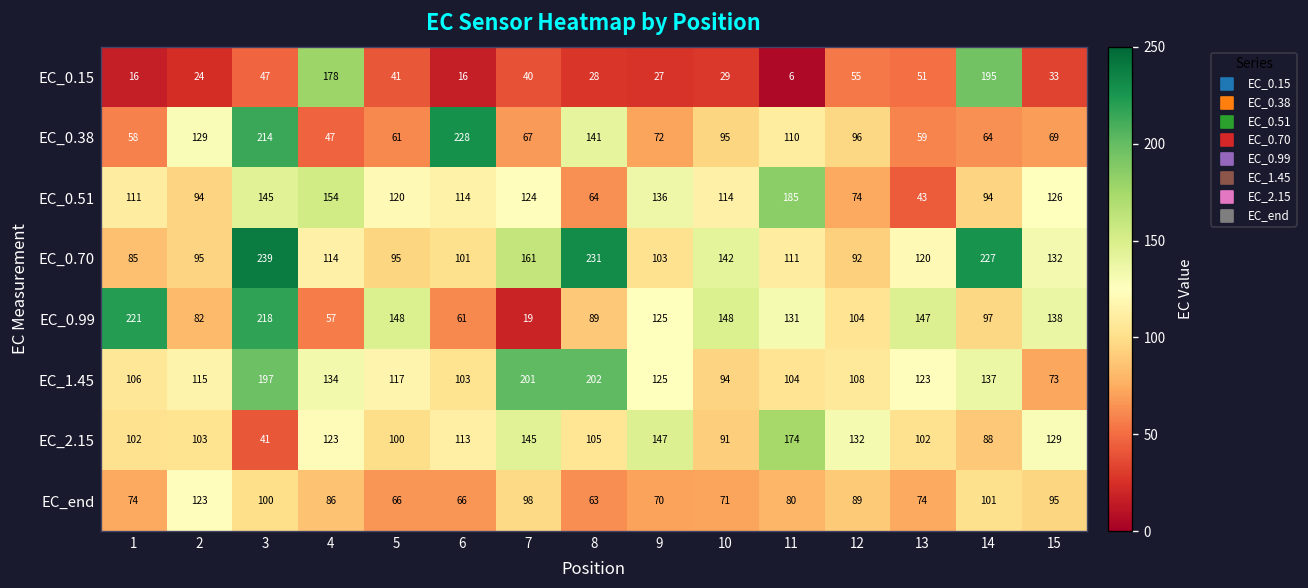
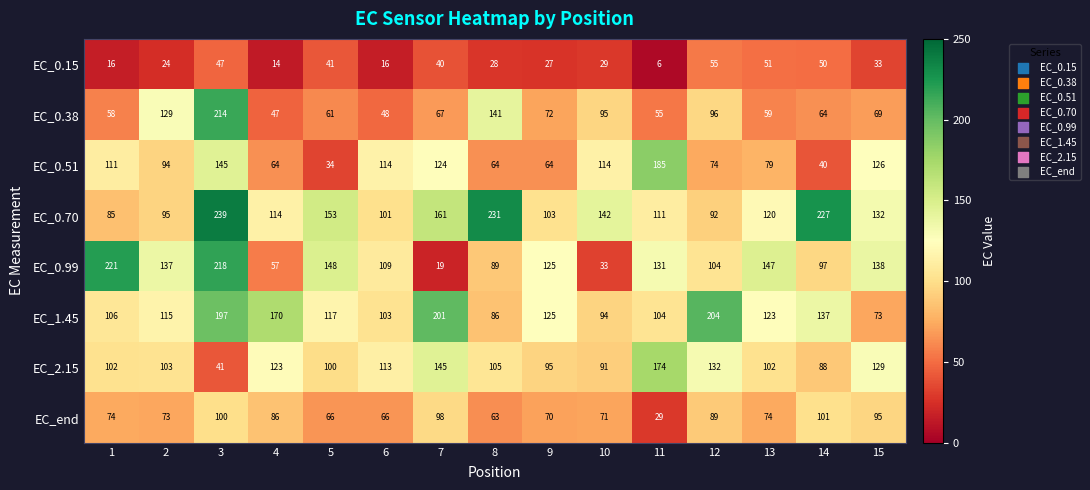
EC_0.15, 4: 178 -> 14
EC_0.15, 14: 195 -> 50
EC_0.38, 6: 228 -> 48
EC_0.38, 11: 110 -> 55
EC_0.51, 4: 154 -> 64
EC_0.51, 5: 120 -> 34
EC_0.51, 9: 136 -> 64
EC_0.51, 13: 43 -> 79
EC_0.51, 14: 94 -> 40
EC_0.70, 5: 95 -> 153
EC_0.99, 2: 82 -> 137
EC_0.99, 6: 61 -> 109
EC_0.99, 10: 148 -> 33
EC_1.45, 4: 134 -> 170
EC_1.45, 8: 202 -> 86
EC_1.45, 12: 108 -> 204
EC_2.15, 9: 147 -> 95
EC_end, 2: 123 -> 73
EC_end, 11: 80 -> 29
